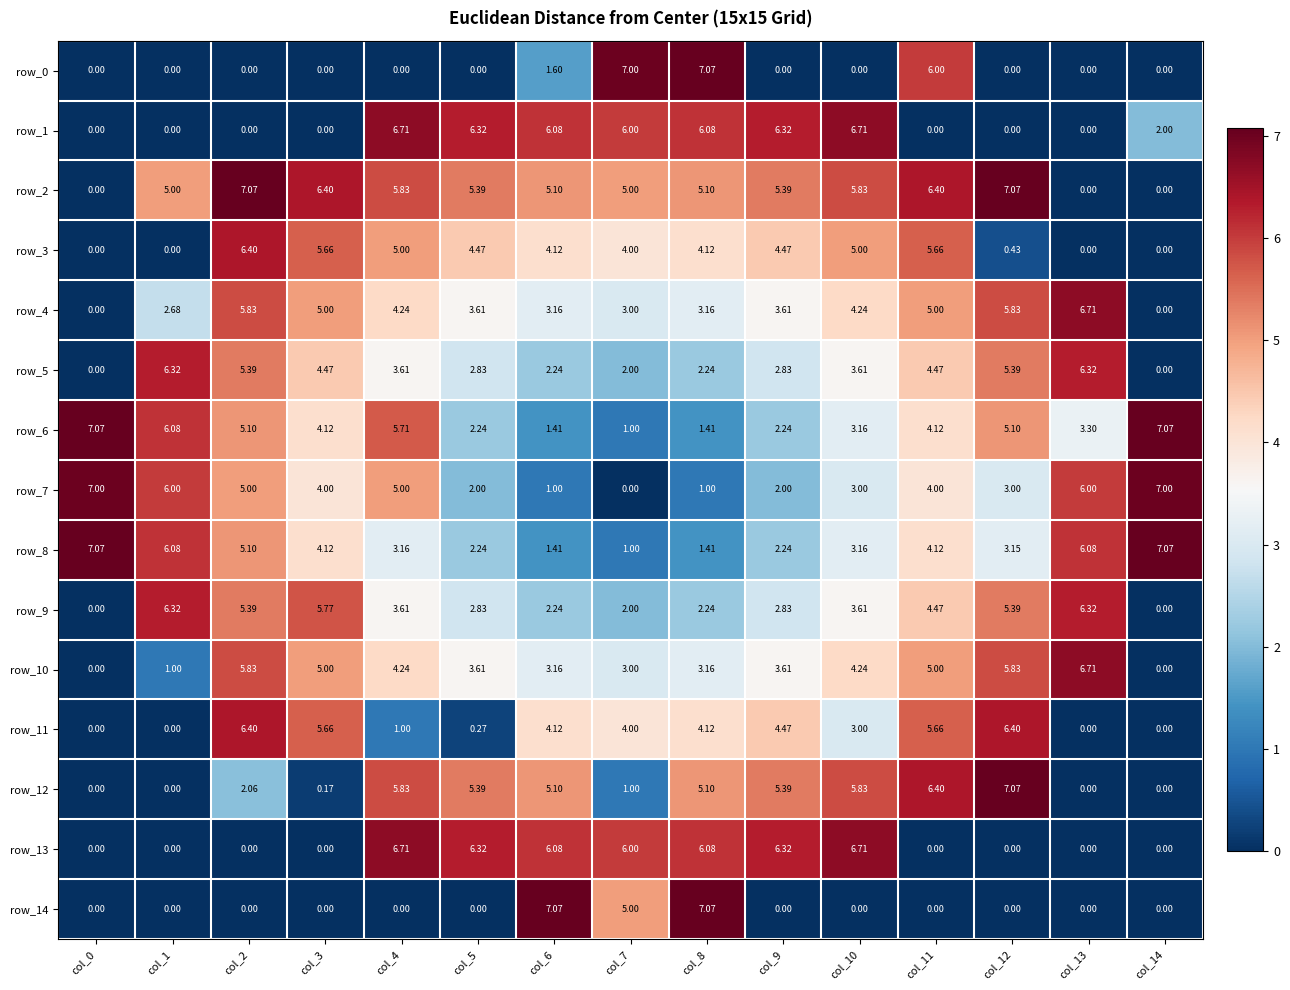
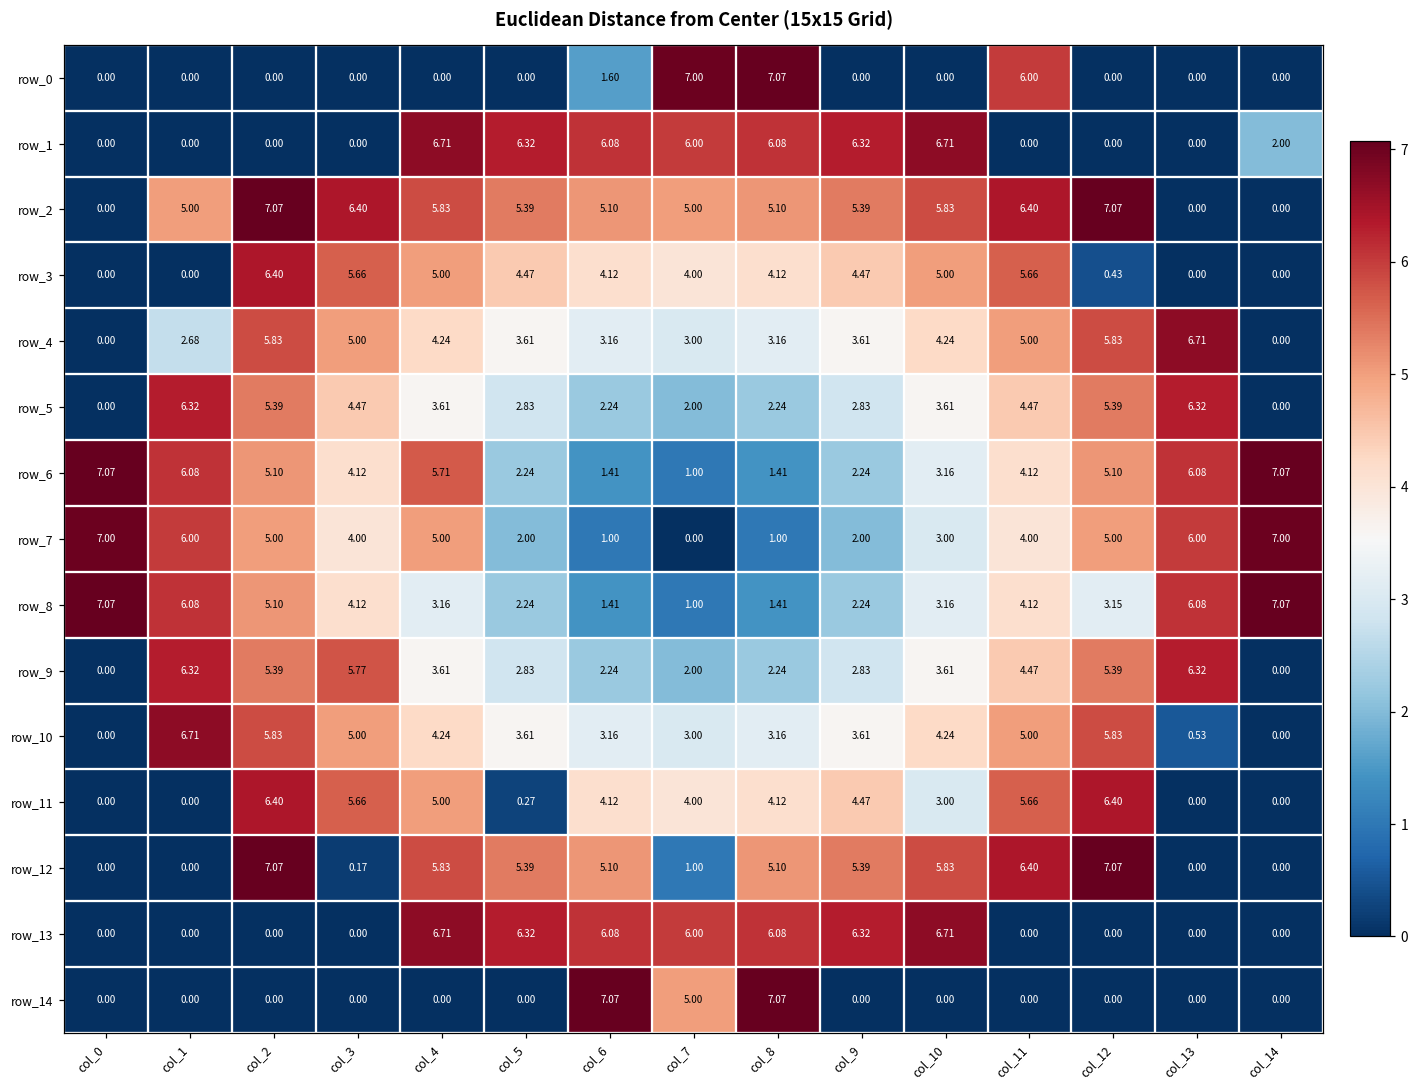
row_6, col_13: 3.30 -> 6.08
row_7, col_12: 3.00 -> 5.00
row_10, col_1: 1.00 -> 6.71
row_10, col_13: 6.71 -> 0.53
row_11, col_4: 1.00 -> 5.00
row_12, col_2: 2.06 -> 7.07
